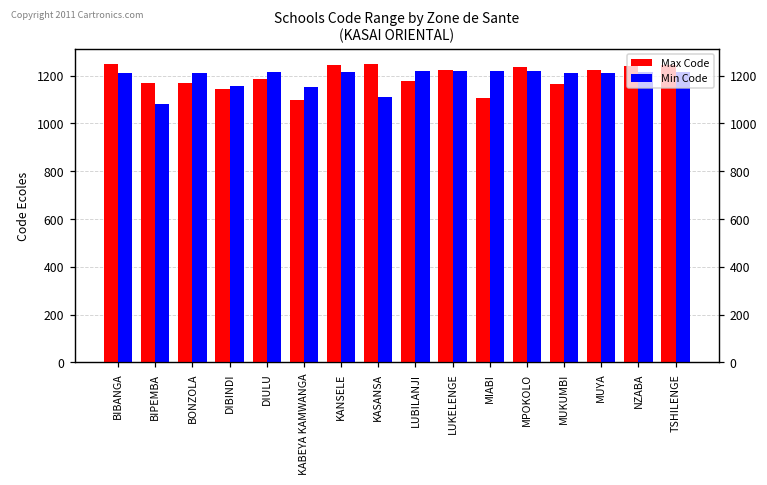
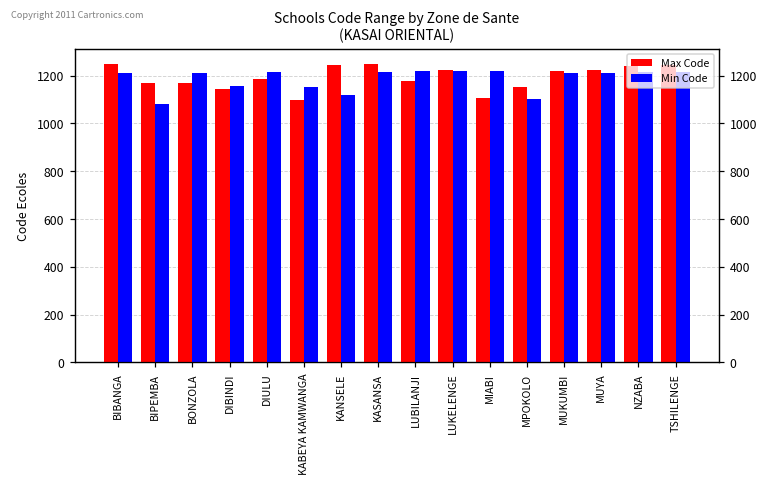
Min Code, KANSELE: 1220 -> 1120
Min Code, KASANSA: 1110 -> 1220
Max Code, MPOKOLO: 1230 -> 1150
Min Code, MPOKOLO: 1220 -> 1100
Max Code, MUKUMBI: 1160 -> 1220
